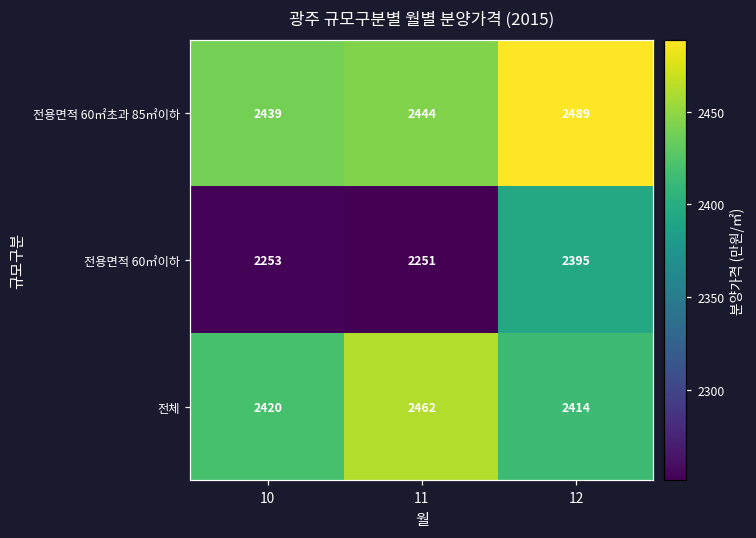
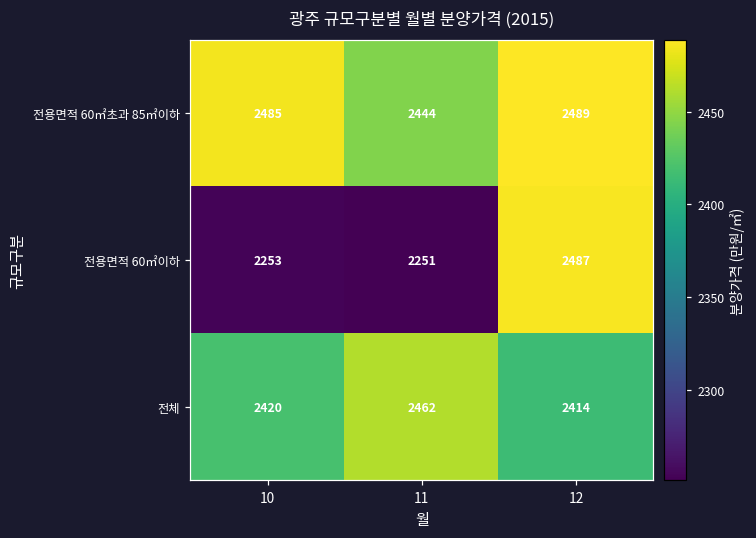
전용면적 60㎡초과 85㎡이하, 10: 2439 -> 2485
전용면적 60㎡이하, 12: 2395 -> 2487
